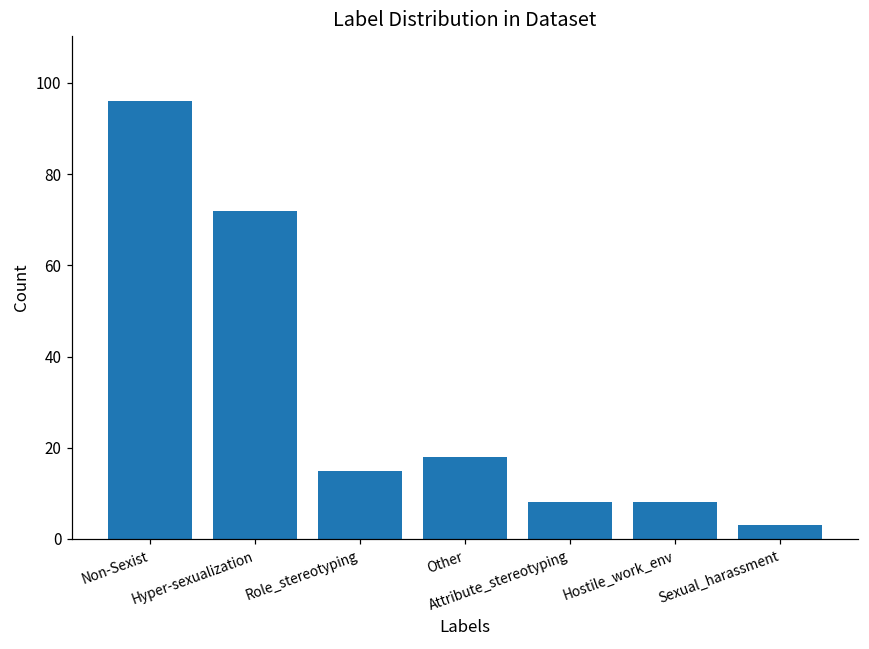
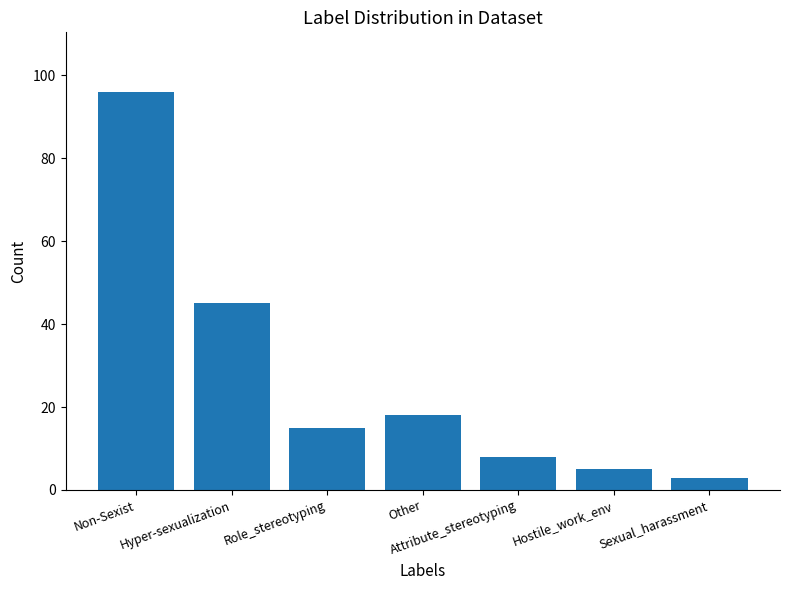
Hyper-sexualization: 72 -> 45
Hostile_work_env: 8 -> 5
